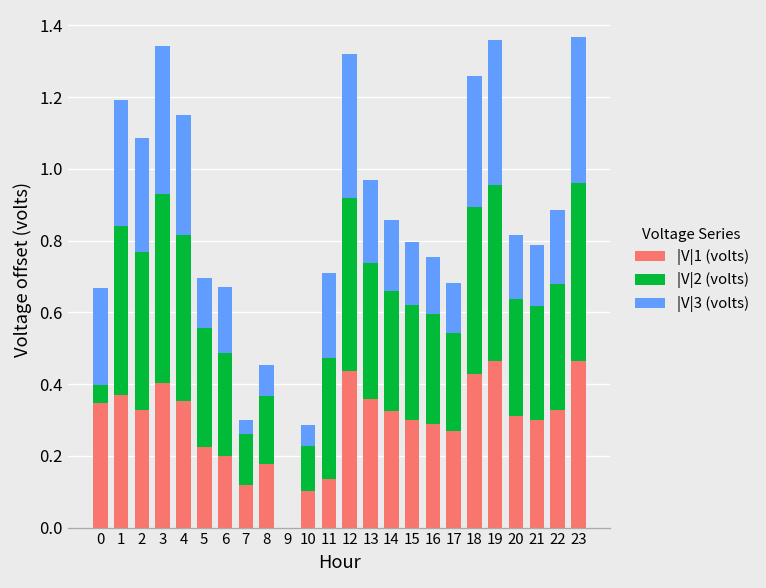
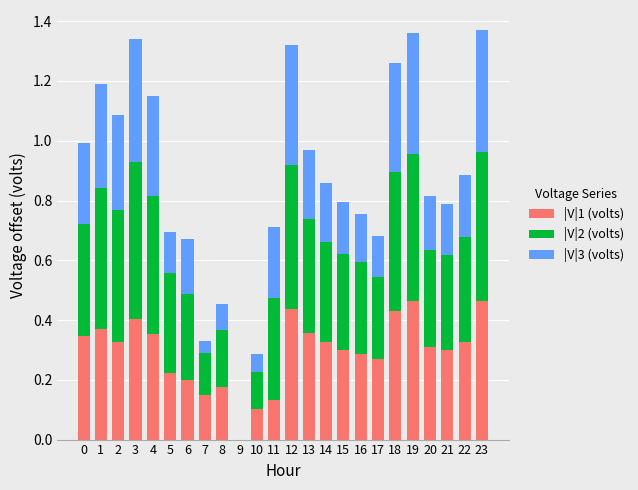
|V|2 (volts), 0: 0.05 -> 0.38
|V|1 (volts), 7: 0.12 -> 0.15
